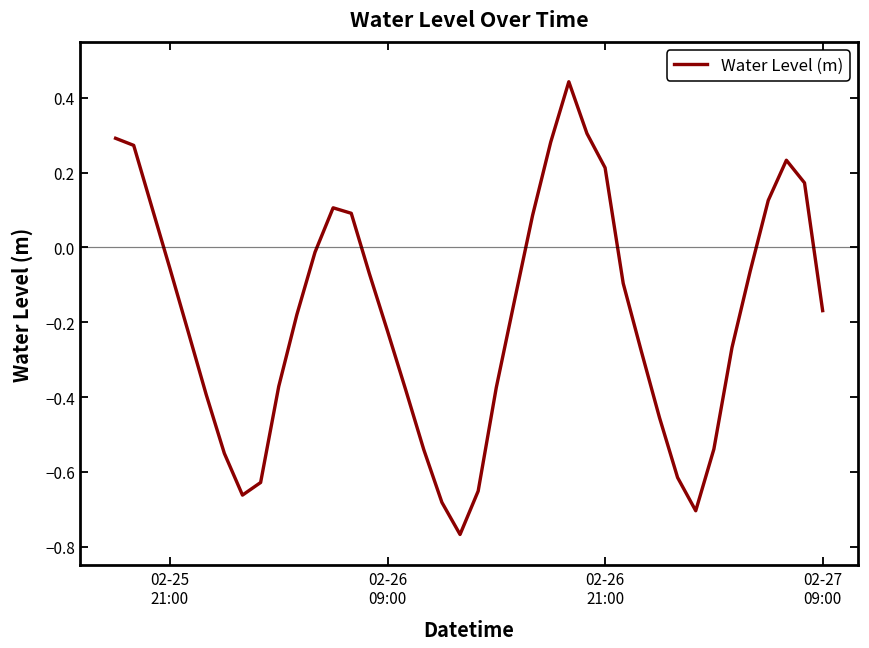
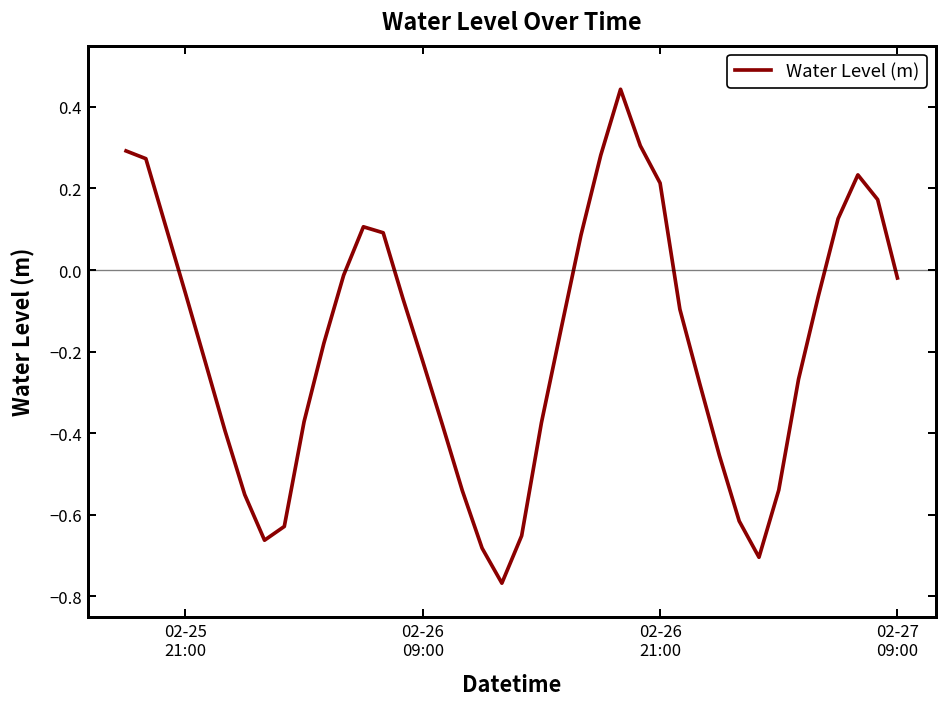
02-27 09:00: -0.17 -> -0.02
